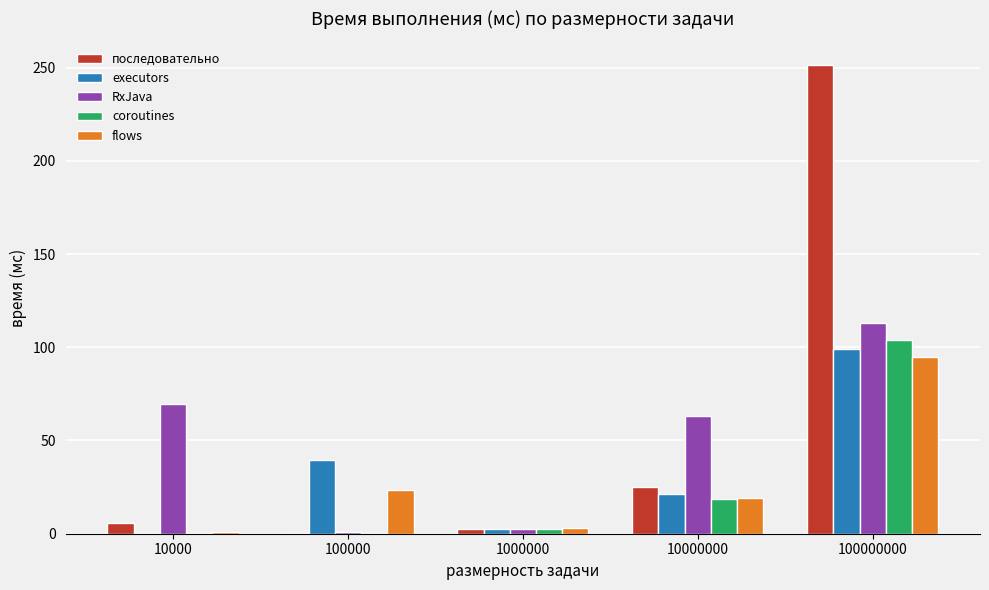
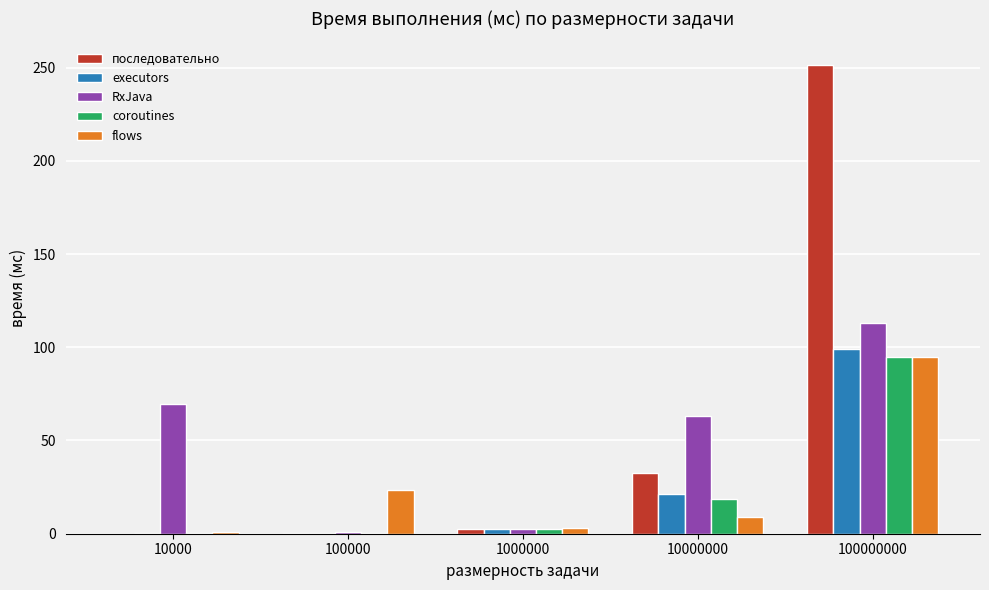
последовательно, 10000: 6 -> 0
executors, 100000: 39 -> 1
последовательно, 10000000: 25 -> 33
flows, 10000000: 19 -> 9
coroutines, 100000000: 104 -> 95
